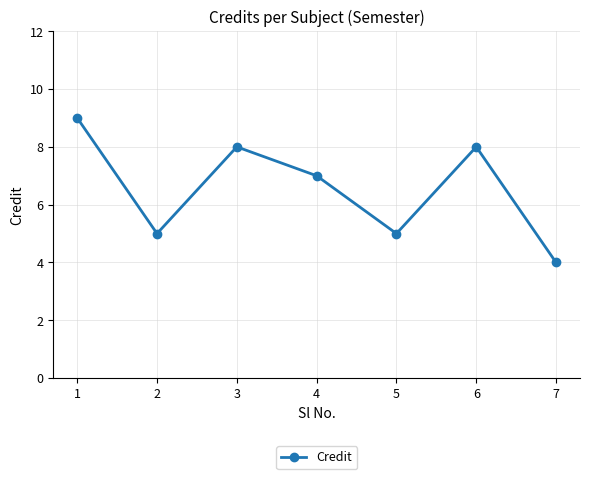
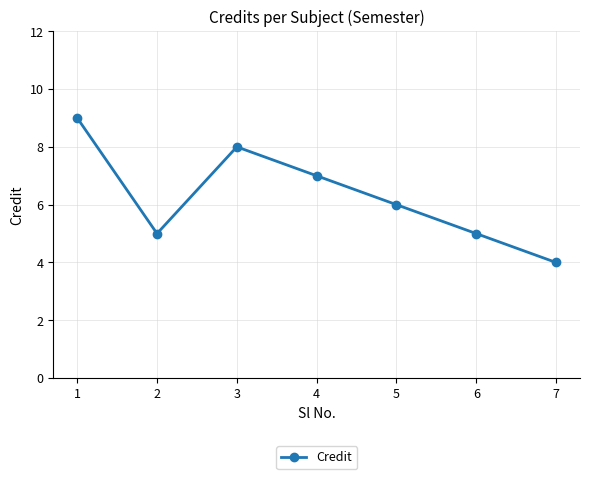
5: 5 -> 6
6: 8 -> 5
